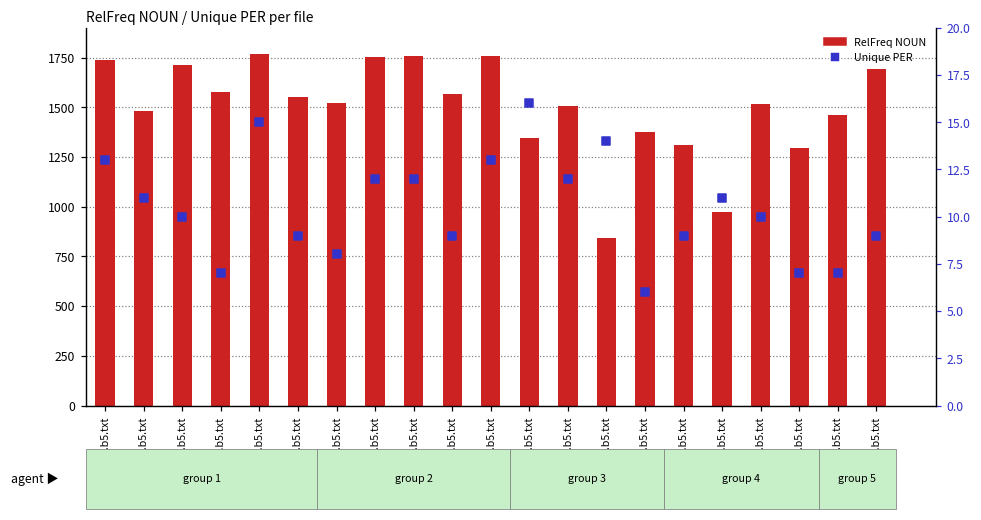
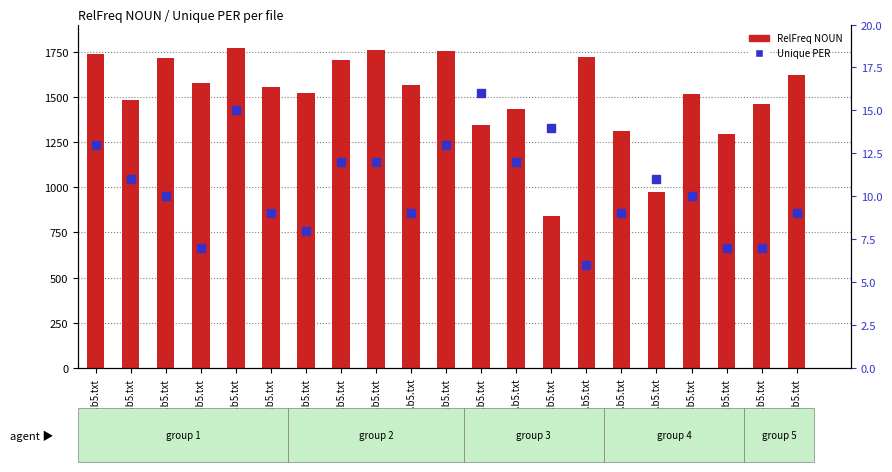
RelFreq NOUN, 1021.b5.txt: 1750 -> 1710
RelFreq NOUN, 1532.b5.txt: 1510 -> 1430
RelFreq NOUN, 2019.b5.txt: 1370 -> 1720
RelFreq NOUN, 3020.b5.txt: 1690 -> 1620
